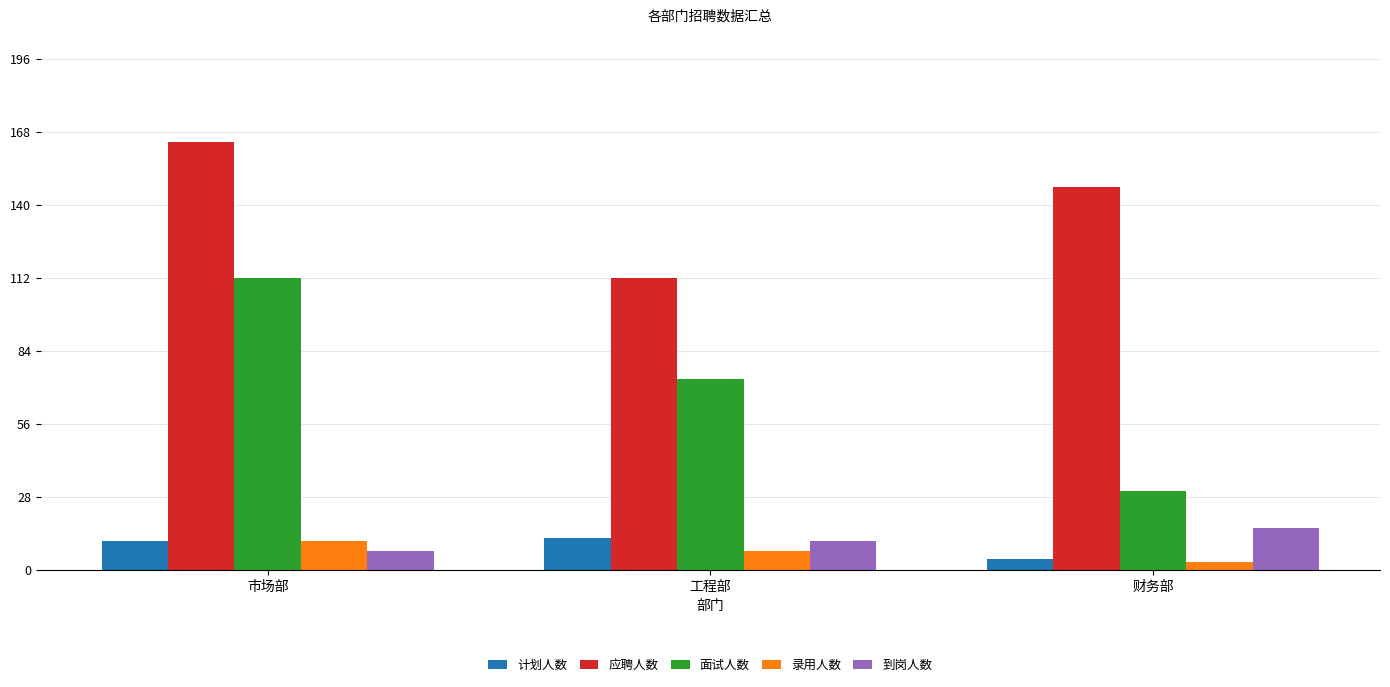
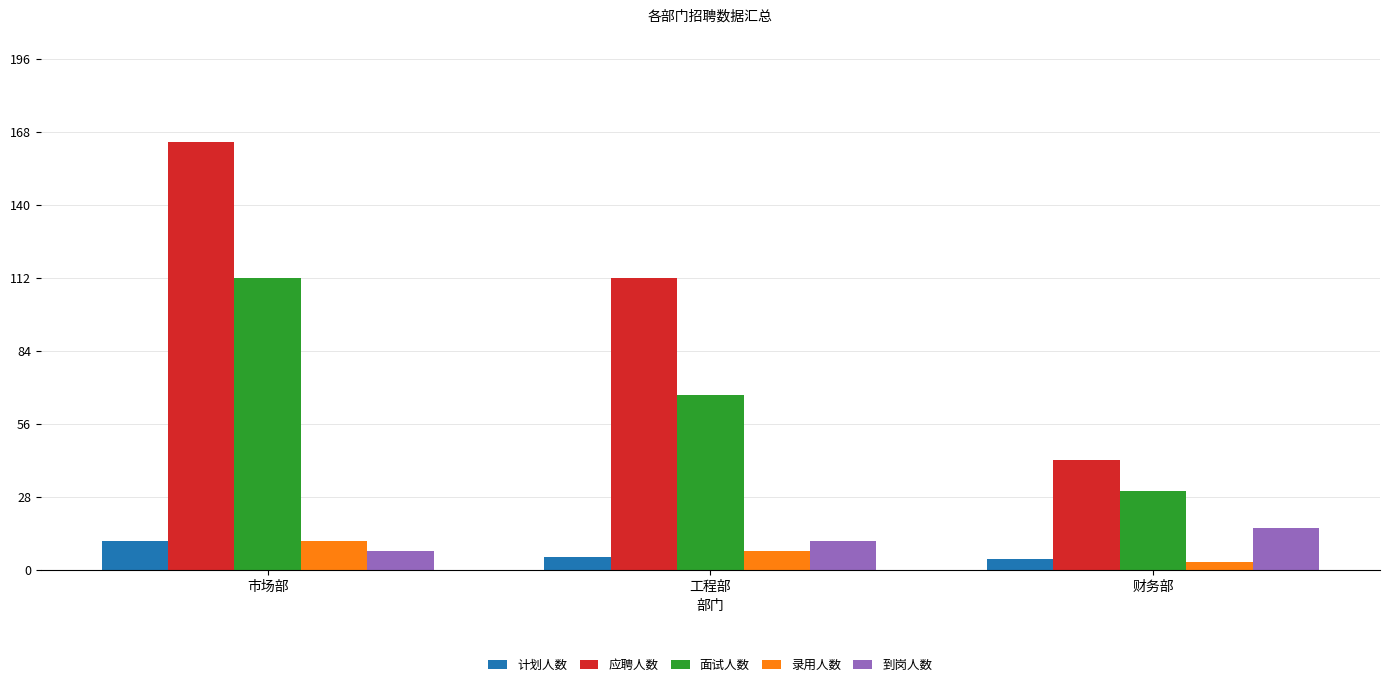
计划人数, 工程部: 12 -> 5
面试人数, 工程部: 73 -> 67
应聘人数, 财务部: 147 -> 42
